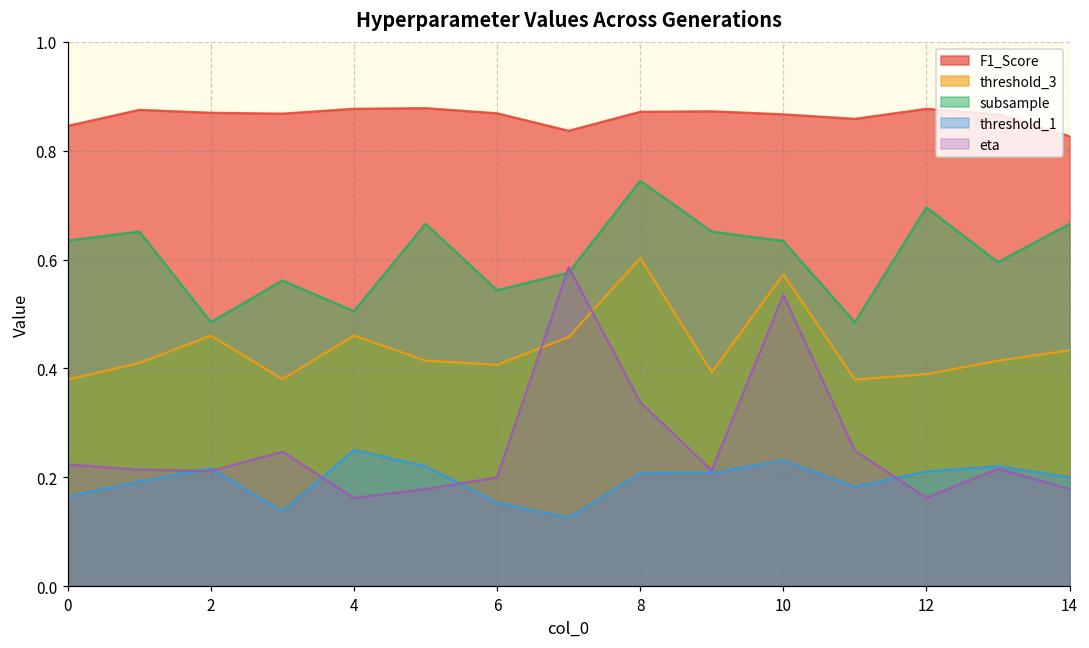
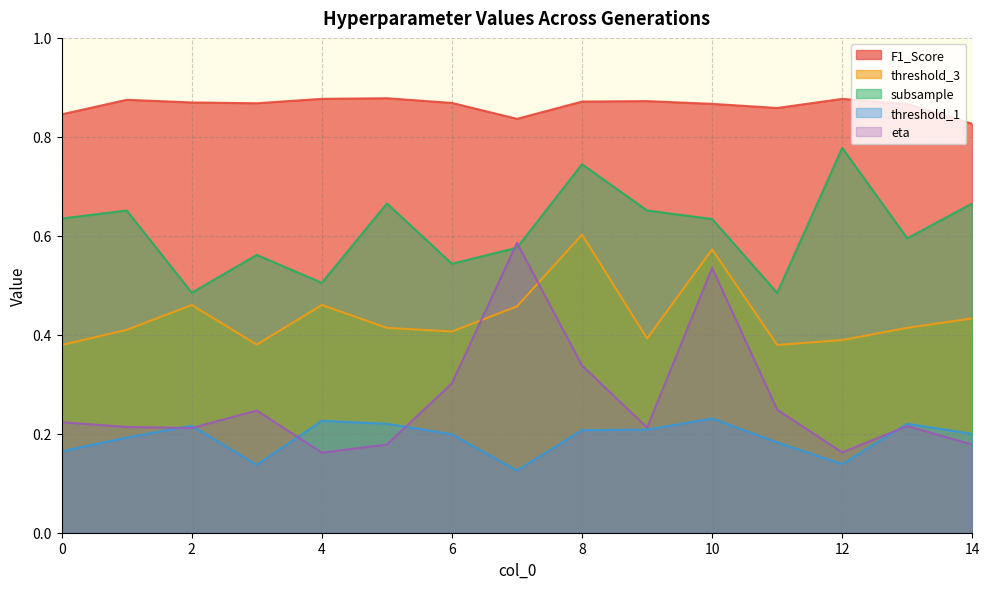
threshold_1, 4: 0.25 -> 0.23
threshold_1, 6: 0.15 -> 0.20
eta, 6: 0.20 -> 0.30
subsample, 12: 0.70 -> 0.78
threshold_1, 12: 0.21 -> 0.14
